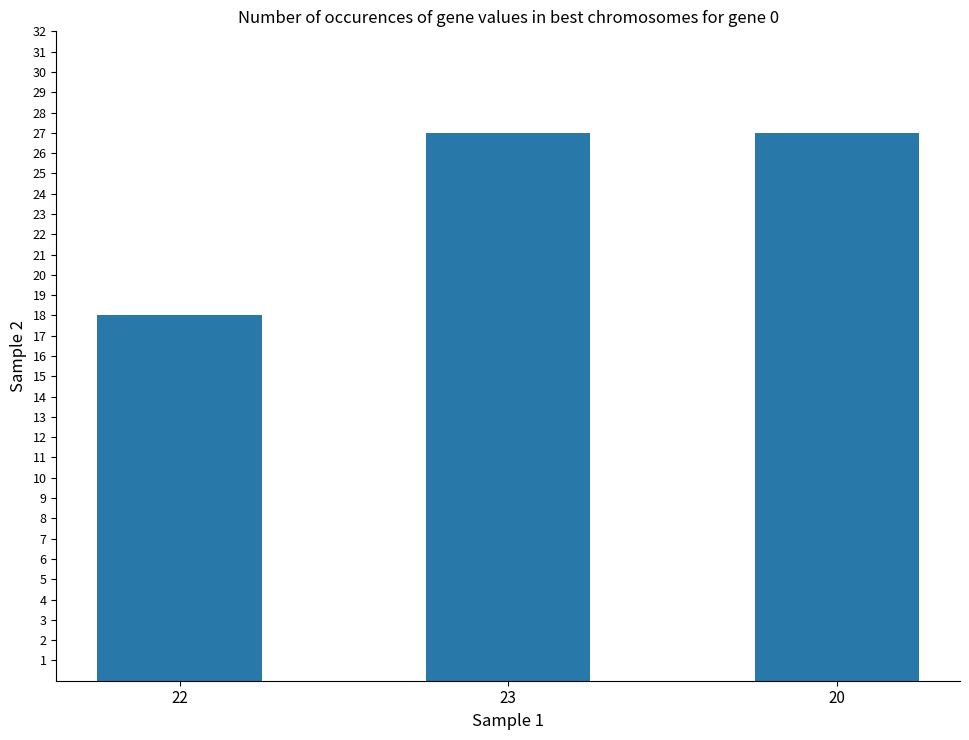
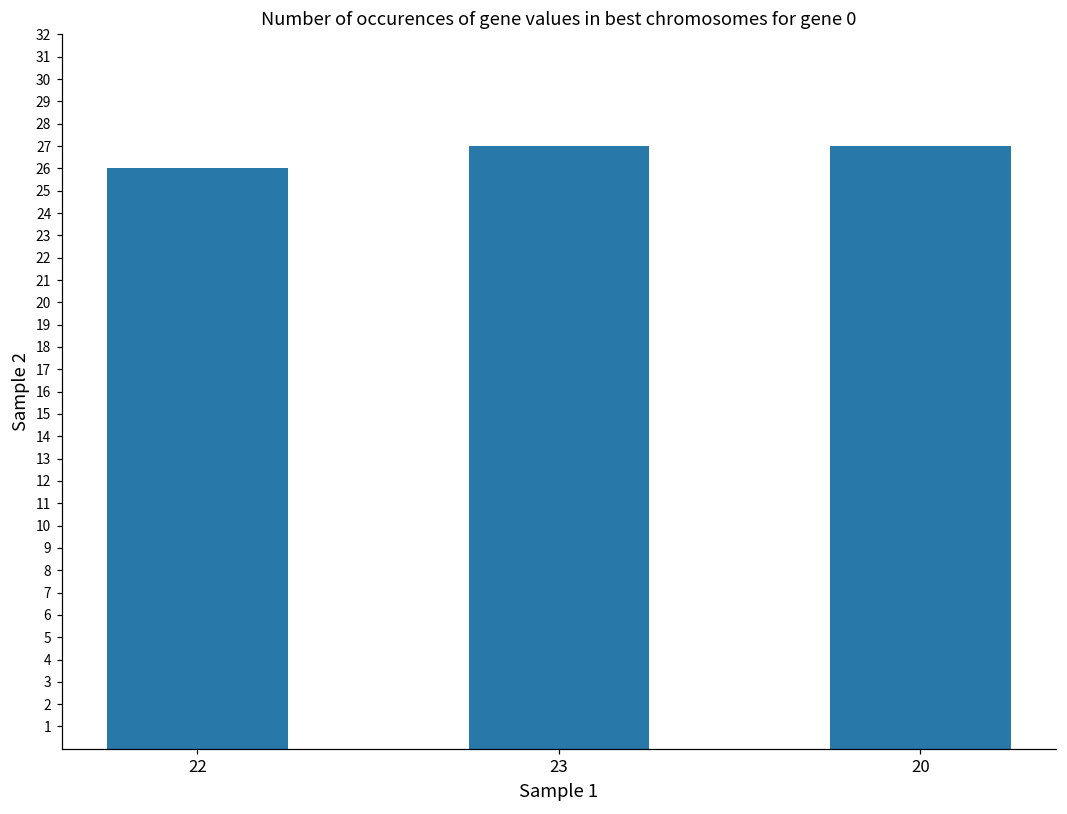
22: 18 -> 26
